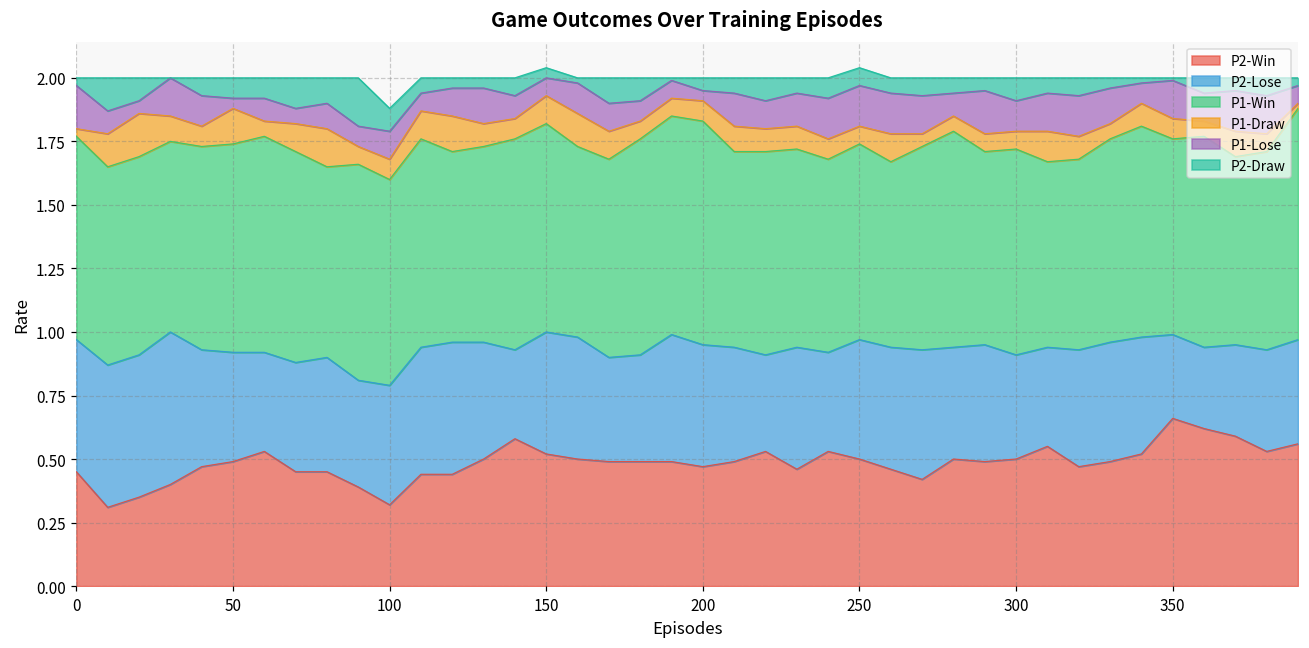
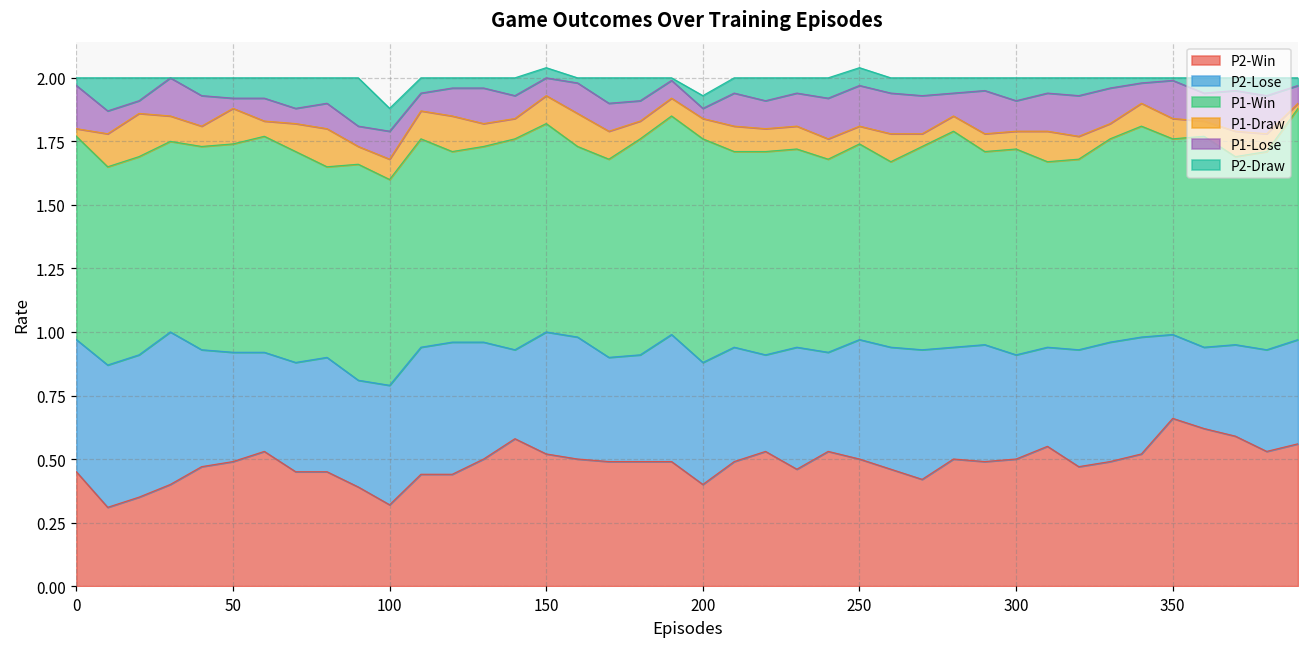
P2-Win, 200: 0.47 -> 0.40
